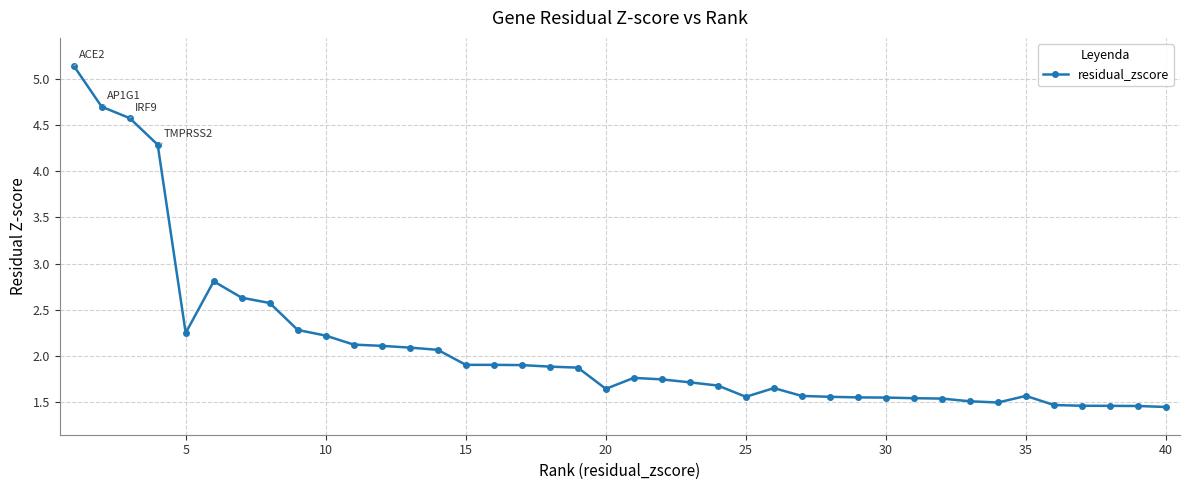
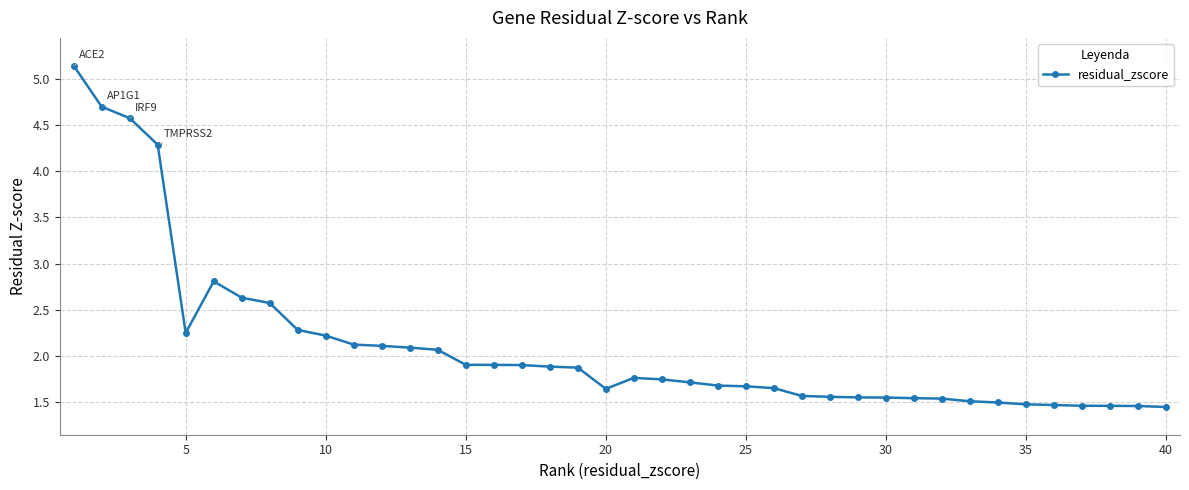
25: 1.6 -> 1.7
35: 1.6 -> 1.5
